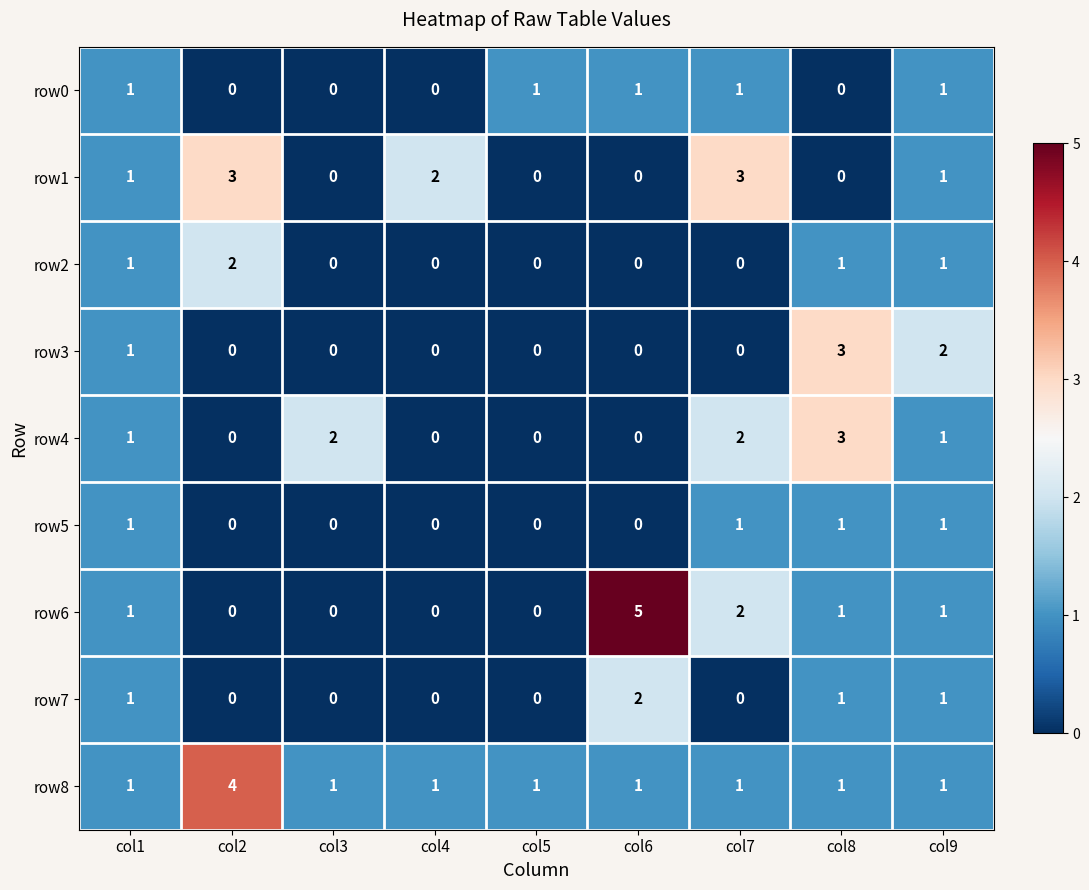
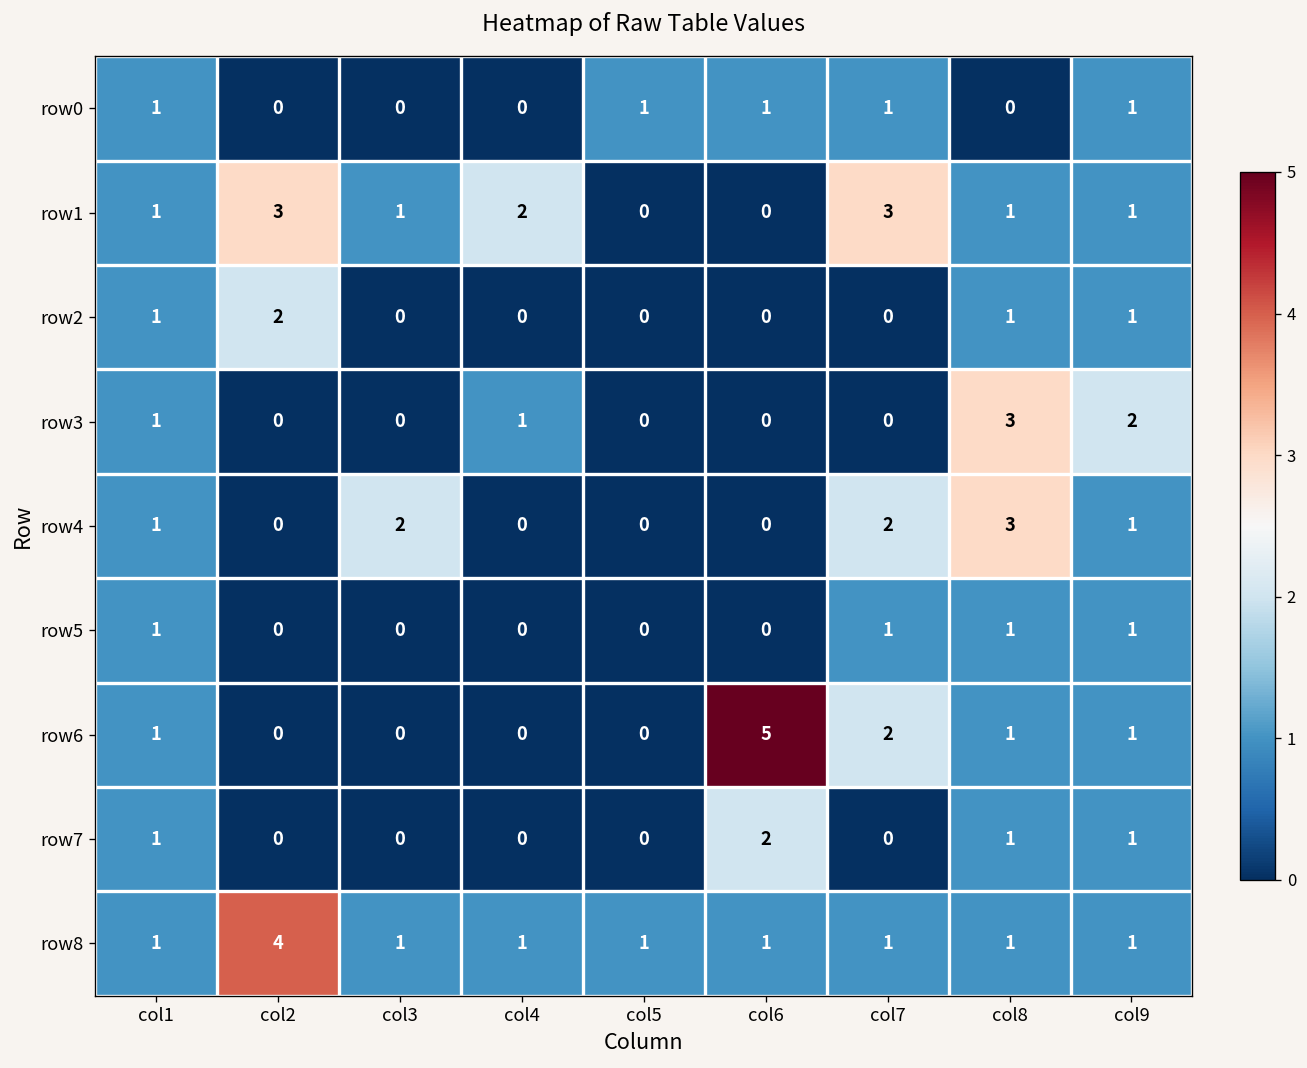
row1, col3: 0 -> 1
row1, col8: 0 -> 1
row3, col4: 0 -> 1
